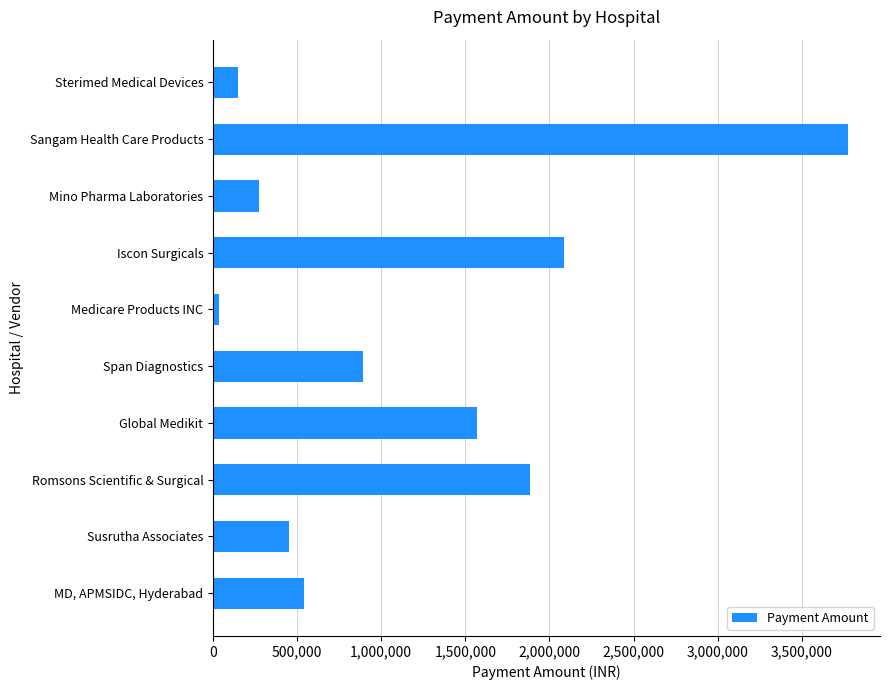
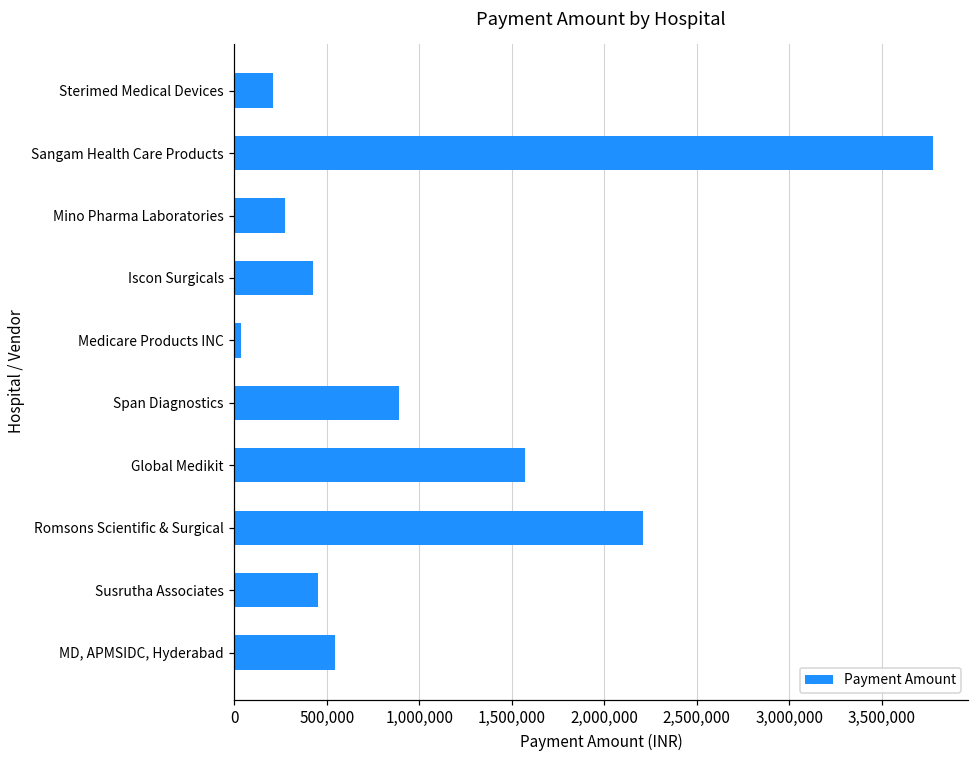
Sterimed Medical Devices: 150,000 -> 210,000
Iscon Surgicals: 2,080,000 -> 420,000
Romsons Scientific & Surgical: 1,880,000 -> 2,210,000
